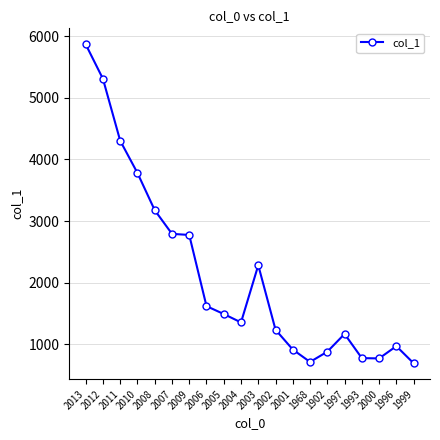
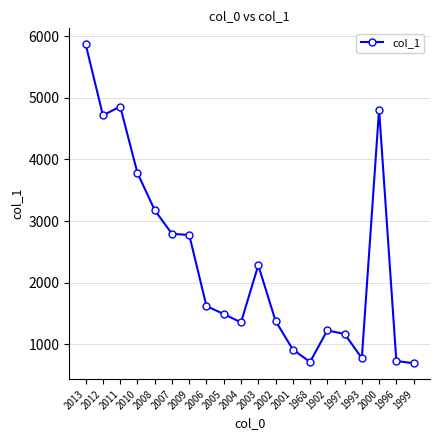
2012: 5300 -> 4700
2011: 4300 -> 4900
2002: 1200 -> 1400
1902: 900 -> 1200
2000: 800 -> 4800
1996: 1000 -> 700
